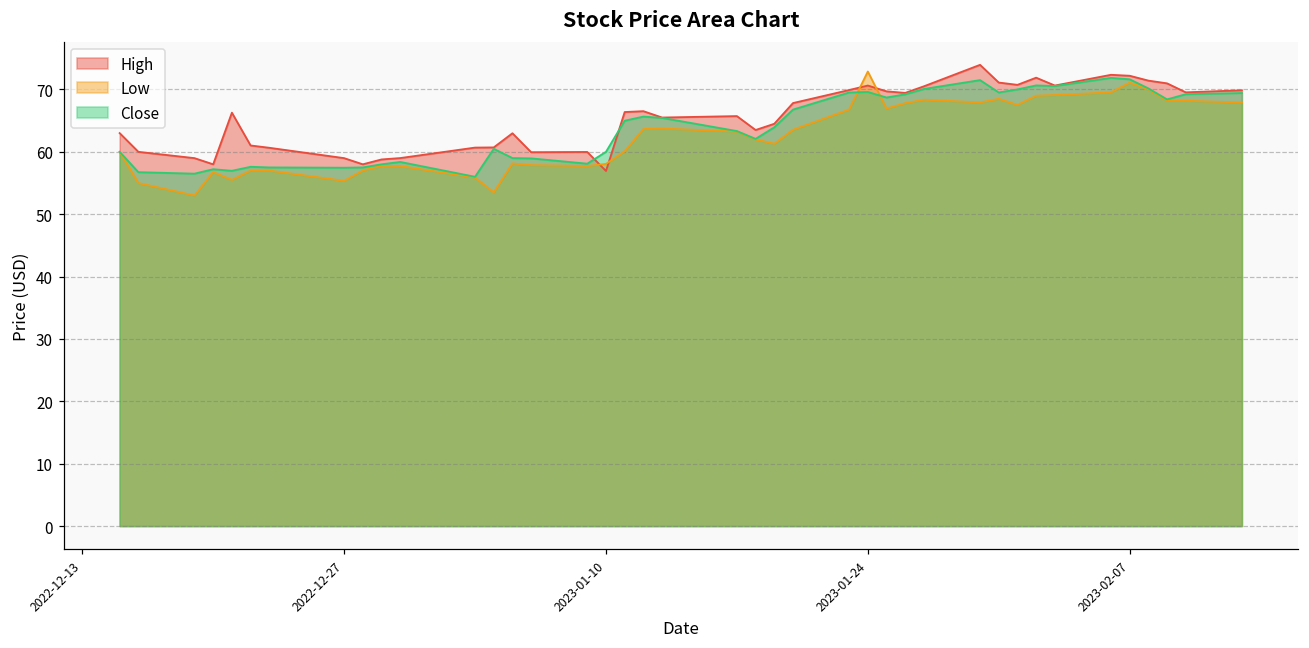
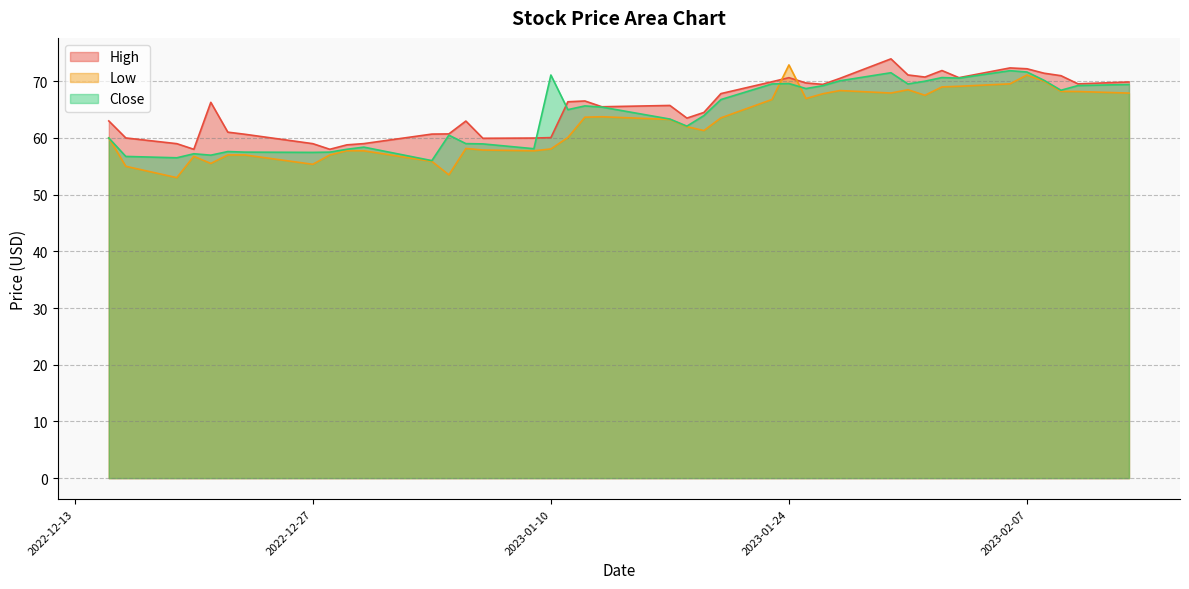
High, 2023-01-10: 57 -> 60
Close, 2023-01-10: 60 -> 71
